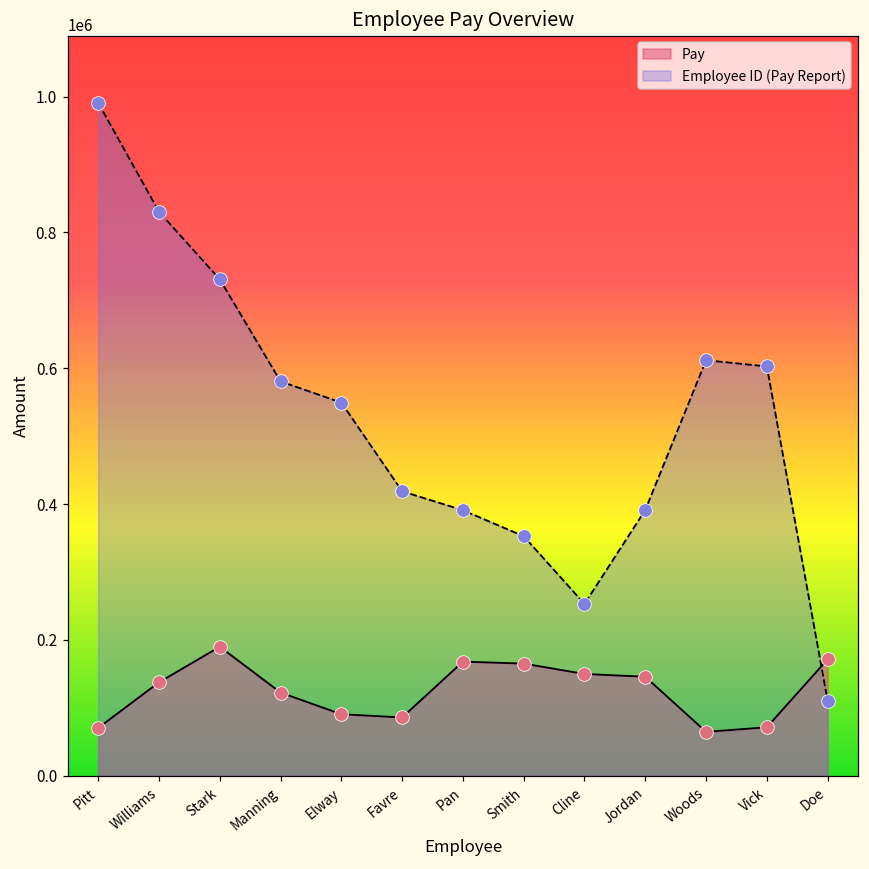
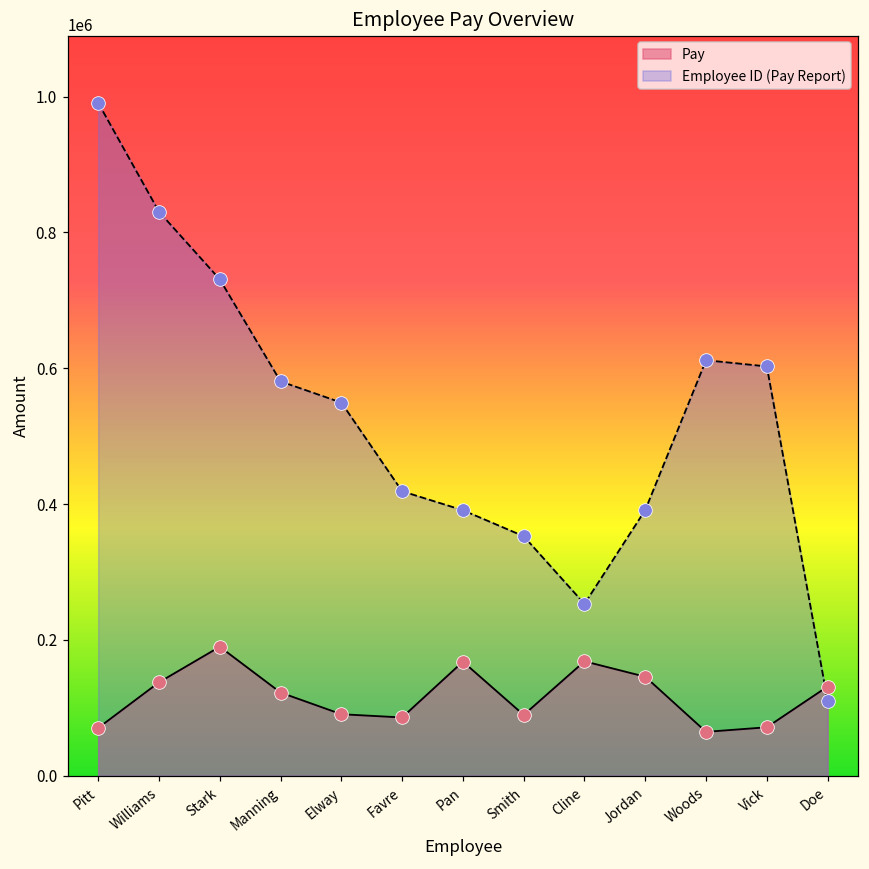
Pay, Smith: 170000 -> 90000
Pay, Cline: 150000 -> 170000
Pay, Doe: 170000 -> 130000
